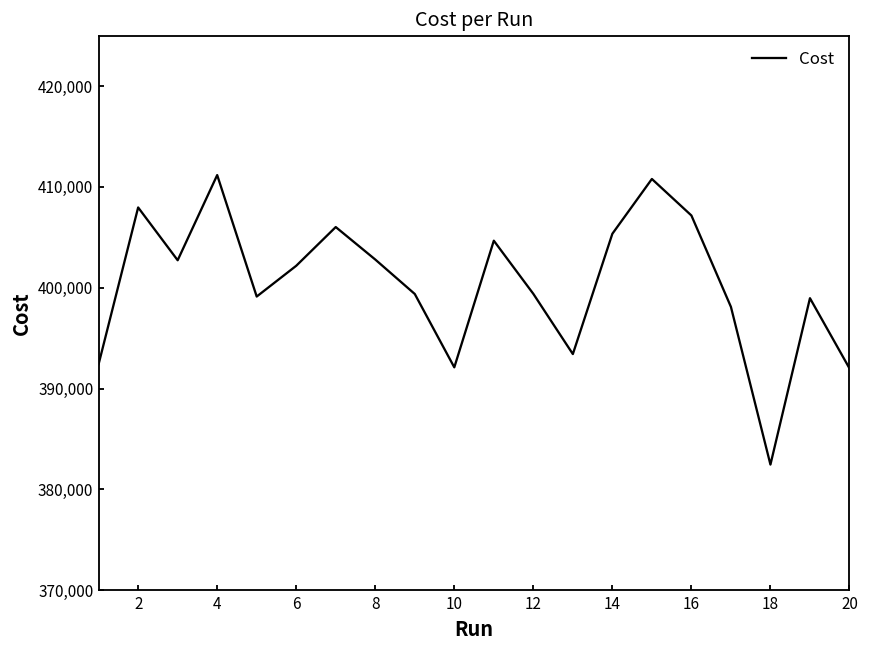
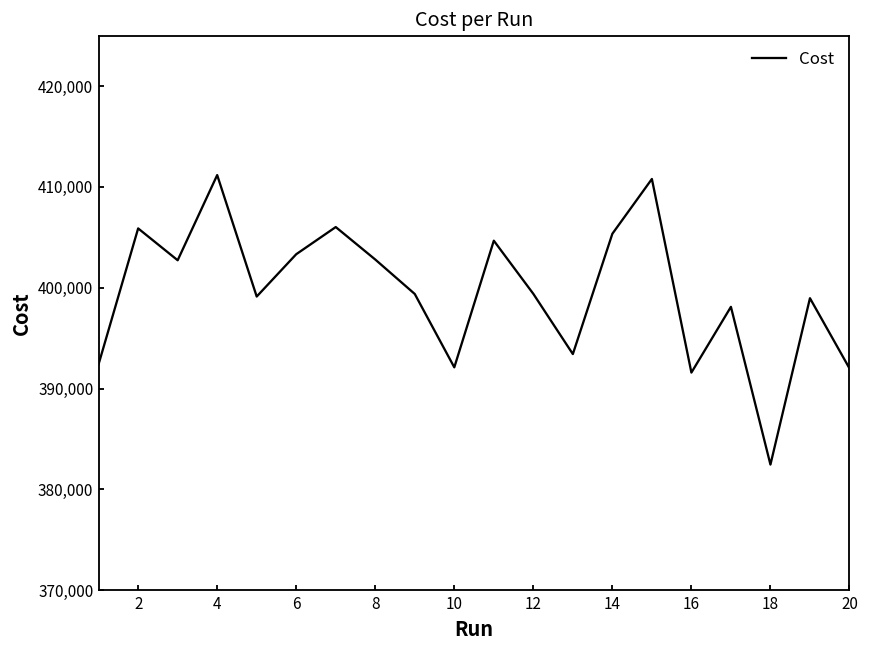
2: 408,000 -> 406,000
6: 402,000 -> 403,000
16: 407,000 -> 392,000
